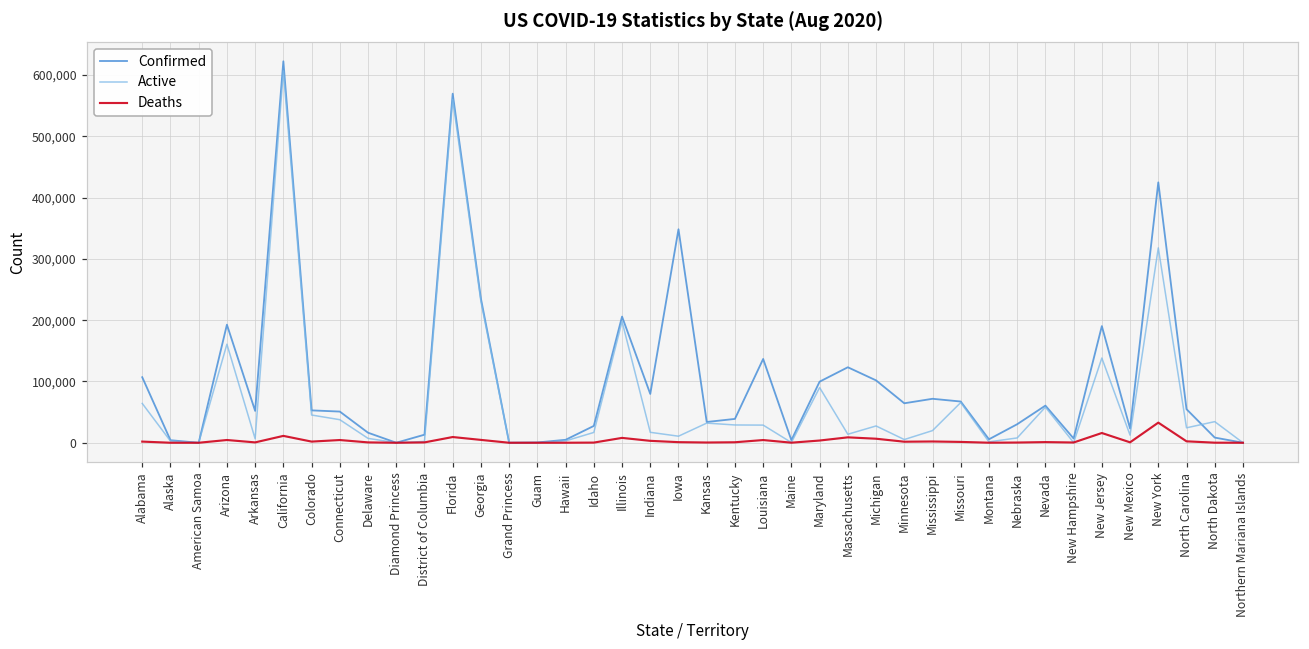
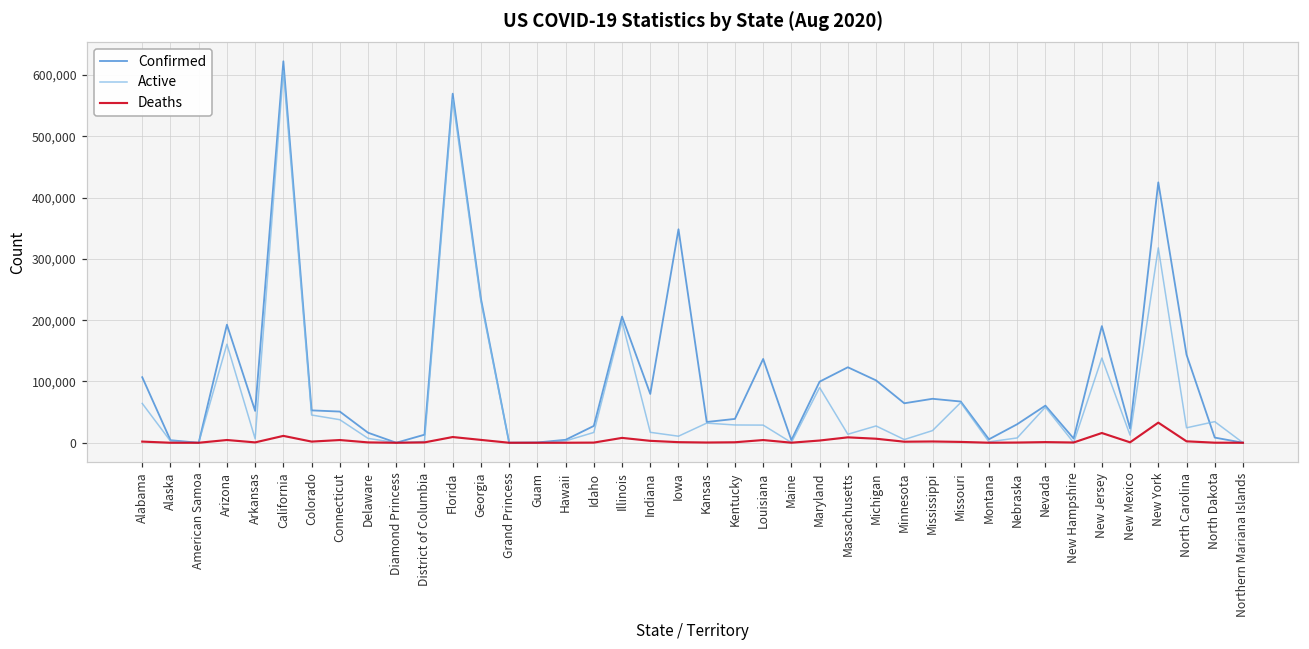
Confirmed, North Carolina: 50,000 -> 140,000
